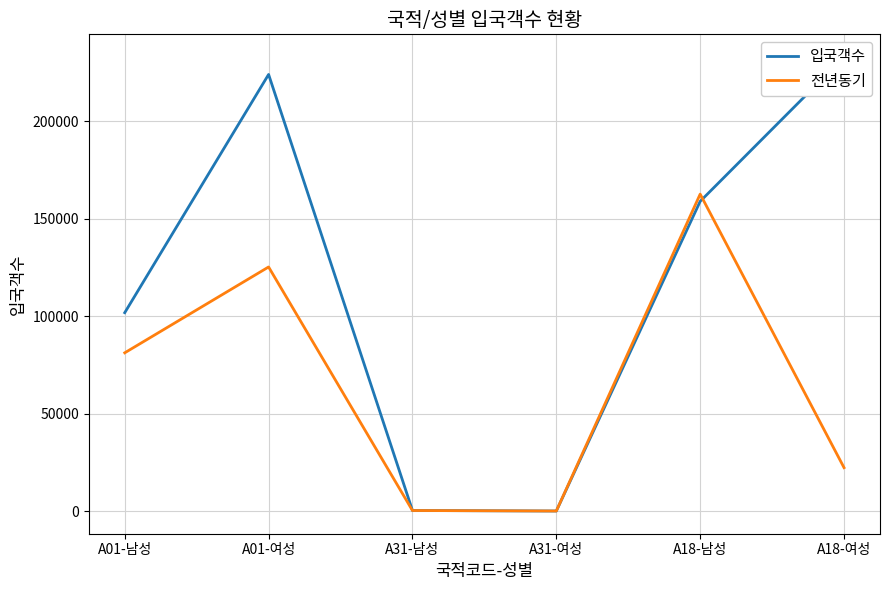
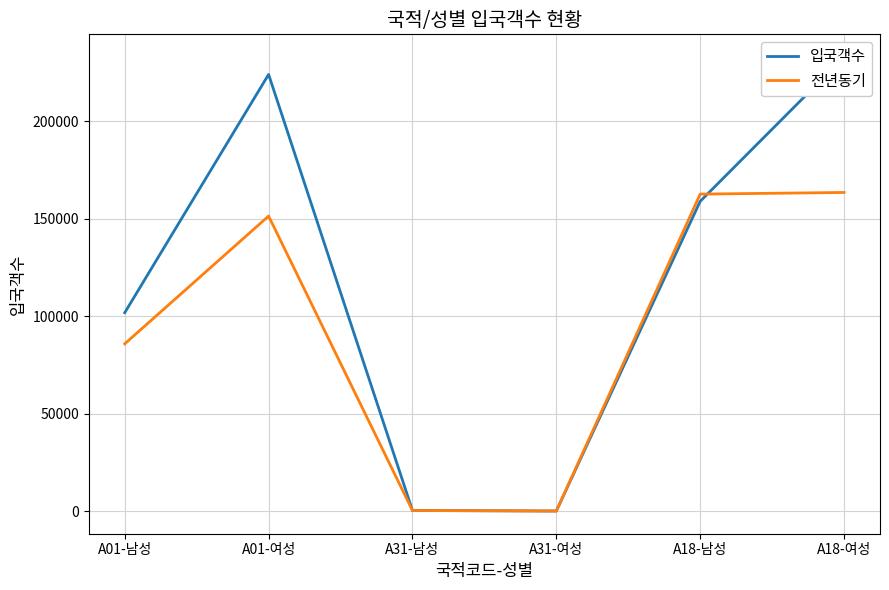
전년동기, A01-남성: 81000 -> 86000
전년동기, A01-여성: 125000 -> 151000
전년동기, A18-여성: 22000 -> 163000
